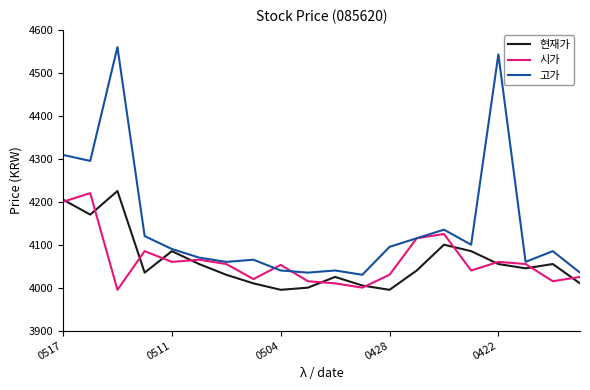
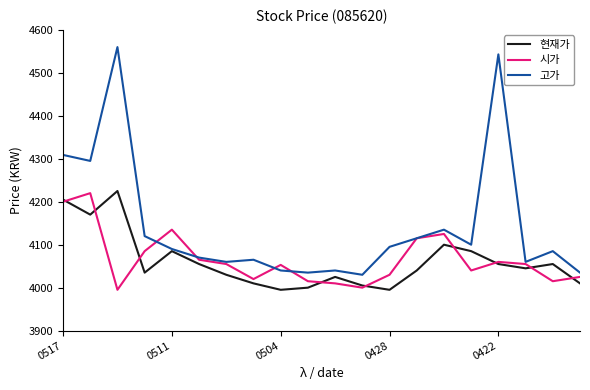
시가, 0511: 4060 -> 4140
